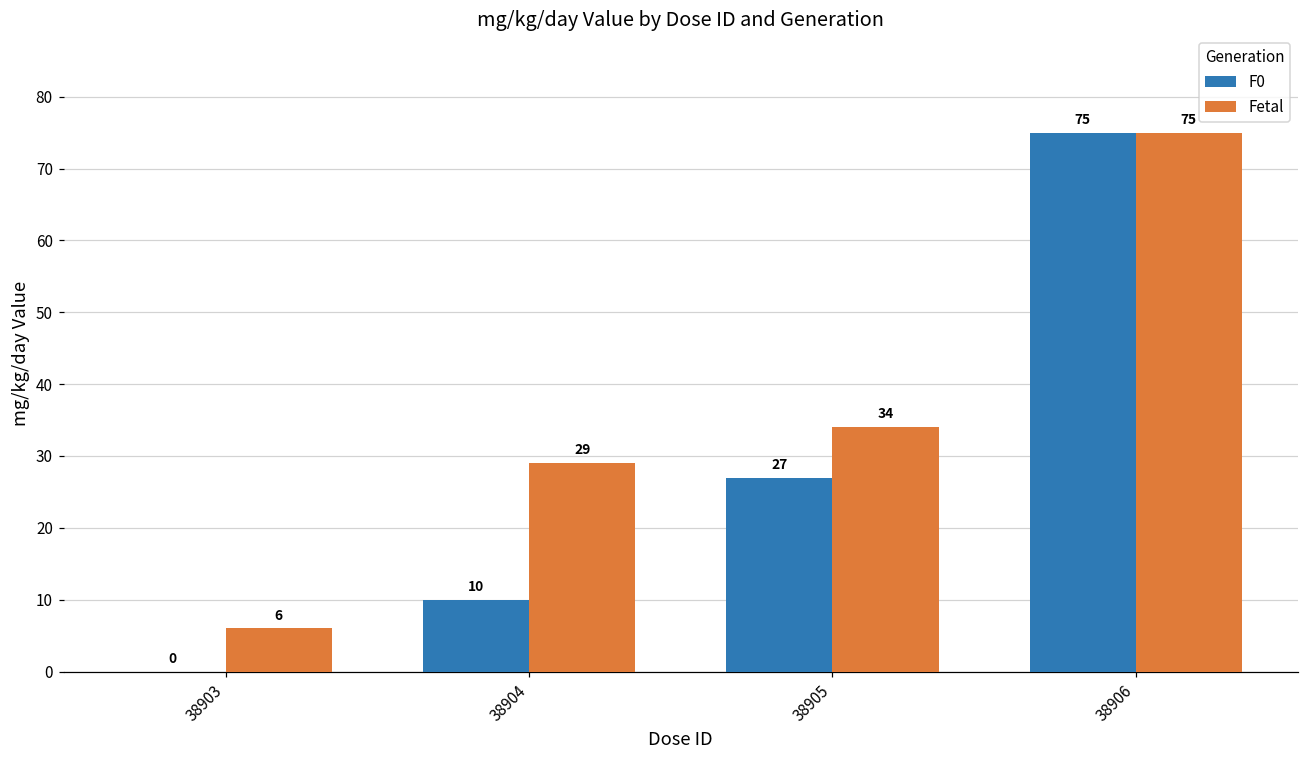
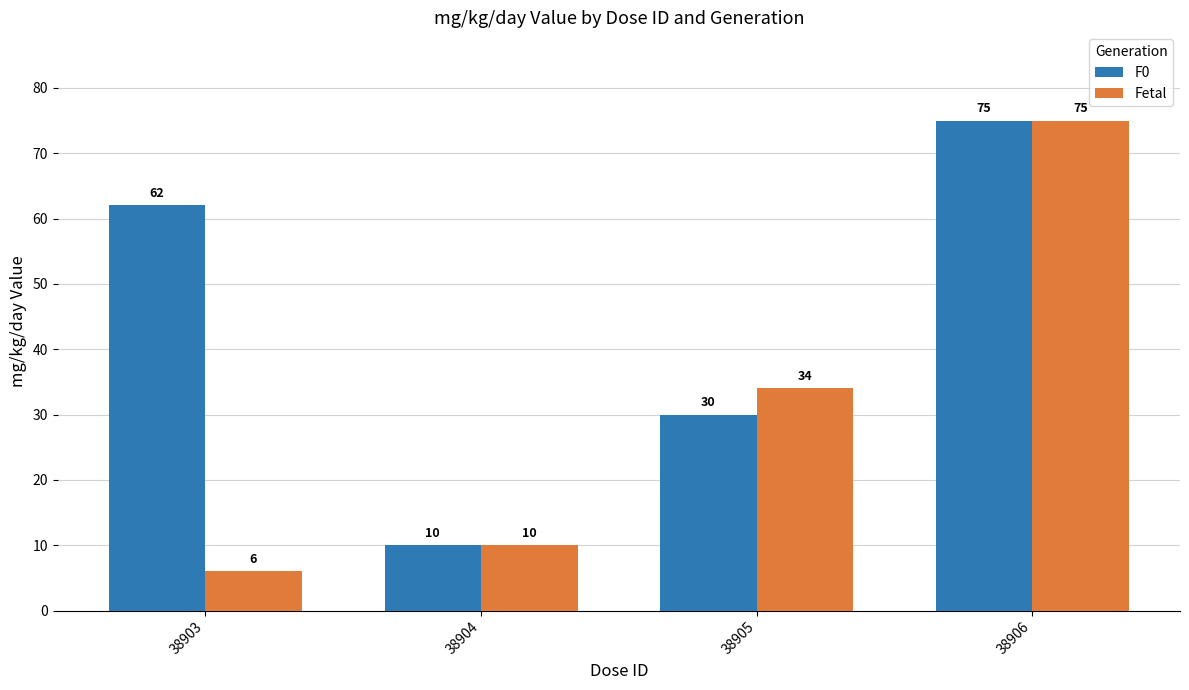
F0, 38903: 0 -> 62
Fetal, 38904: 29 -> 10
F0, 38905: 27 -> 30
